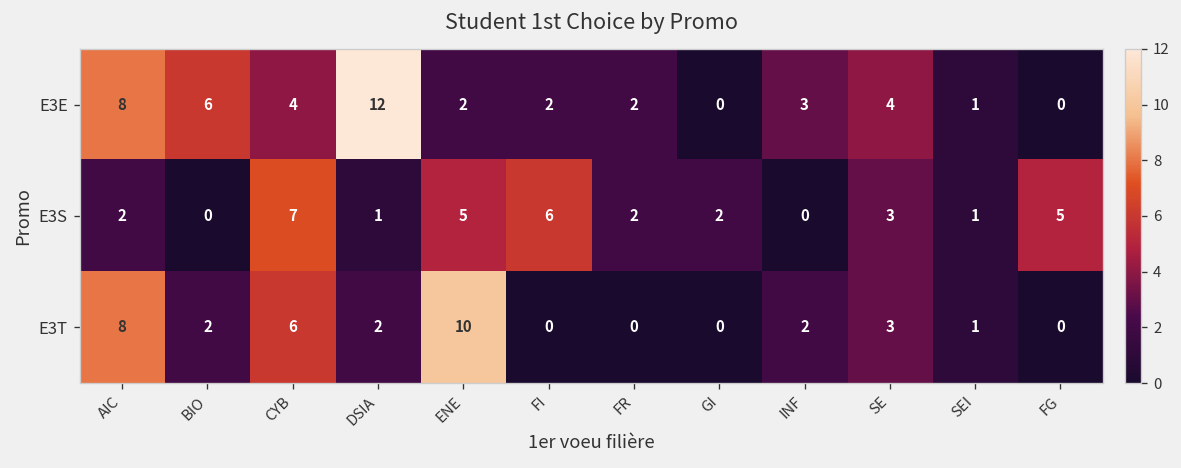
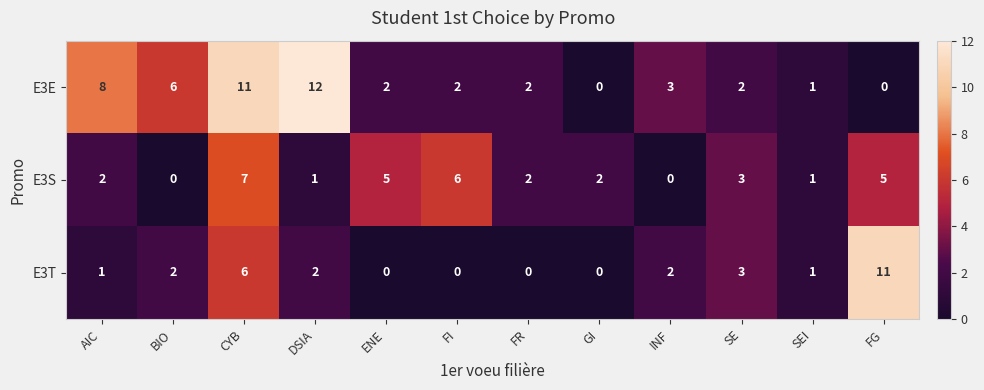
E3E, CYB: 4 -> 11
E3E, SE: 4 -> 2
E3T, AIC: 8 -> 1
E3T, ENE: 10 -> 0
E3T, FG: 0 -> 11
